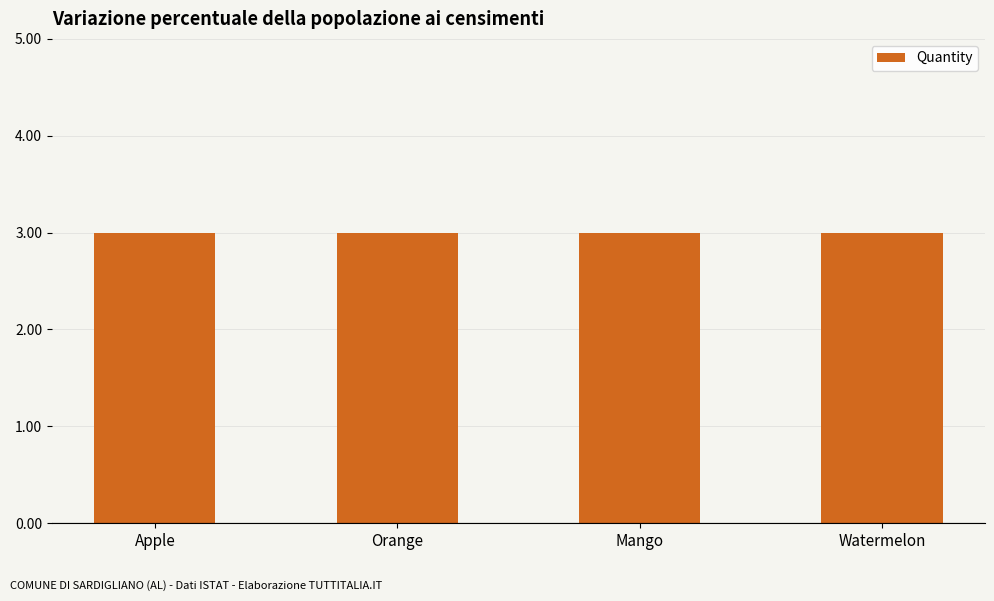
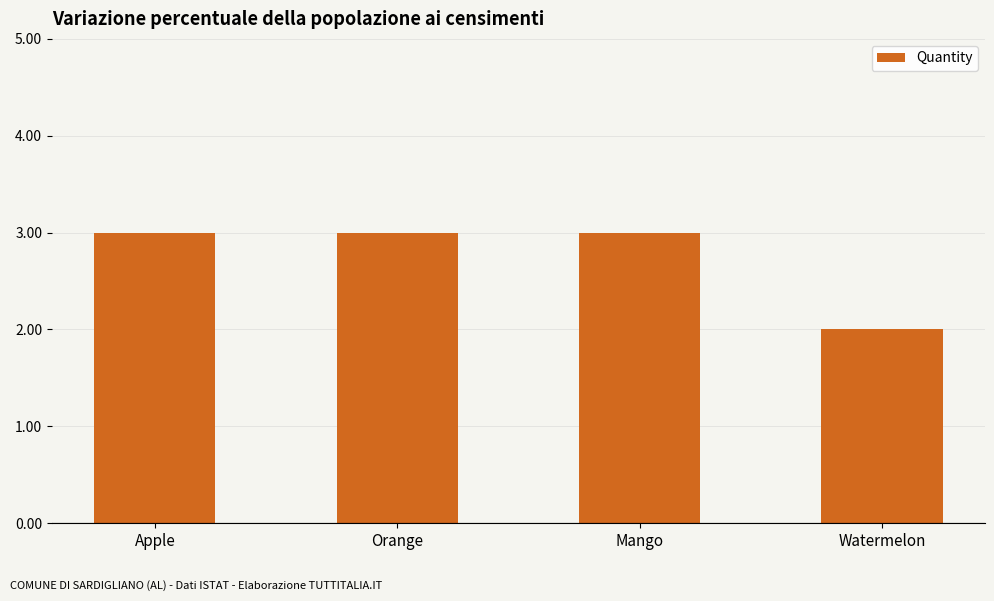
Watermelon: 3 -> 2
